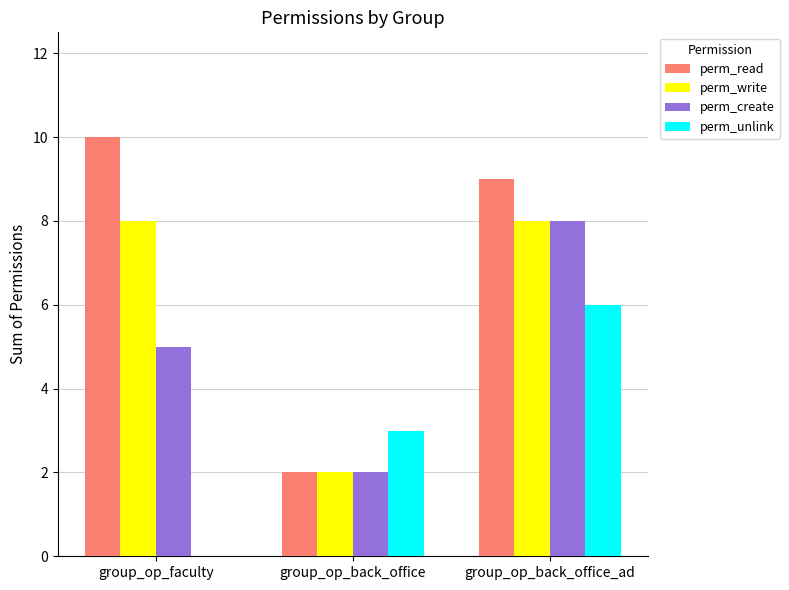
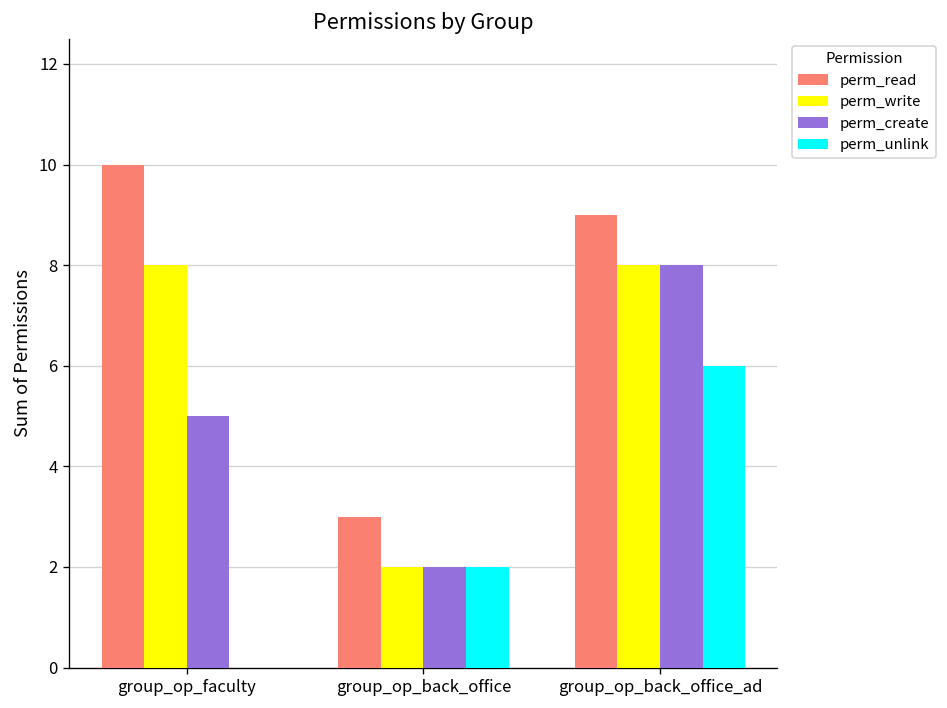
perm_read, group_op_back_office: 2 -> 3
perm_unlink, group_op_back_office: 3 -> 2
